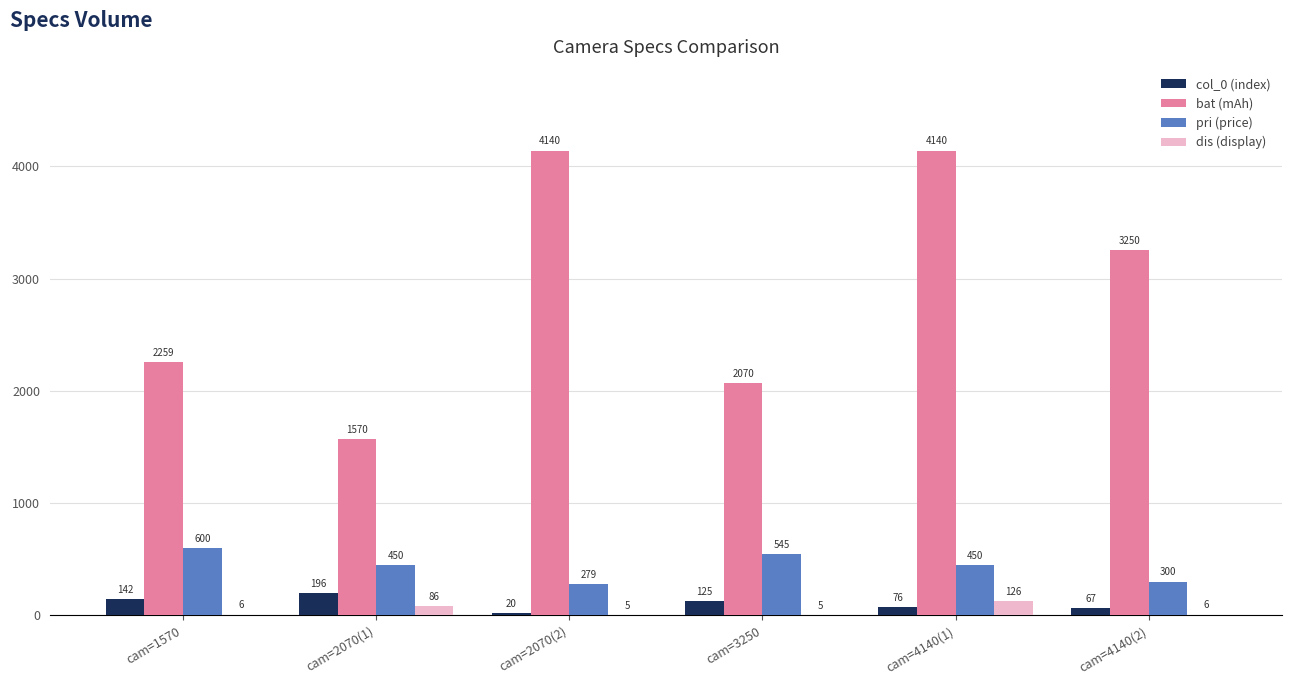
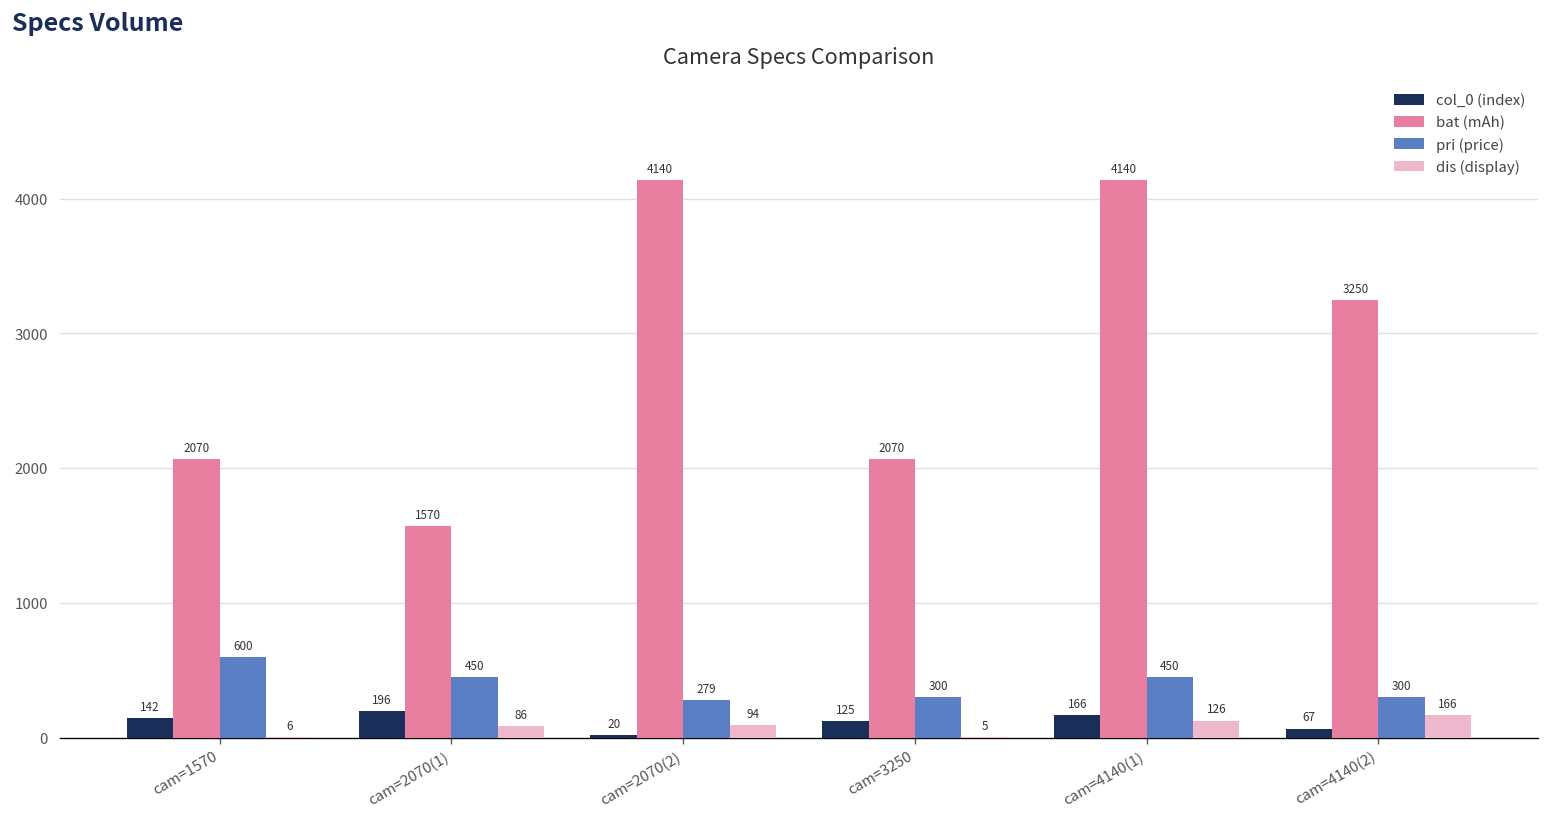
bat (mAh), cam=1570: 2259 -> 2070
dis (display), cam=2070(2): 5 -> 94
pri (price), cam=3250: 545 -> 300
col_0 (index), cam=4140(1): 76 -> 166
dis (display), cam=4140(2): 6 -> 166
